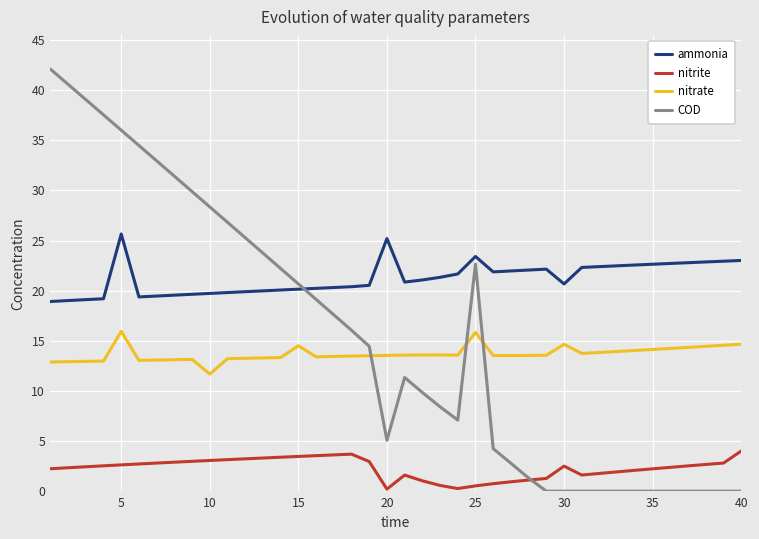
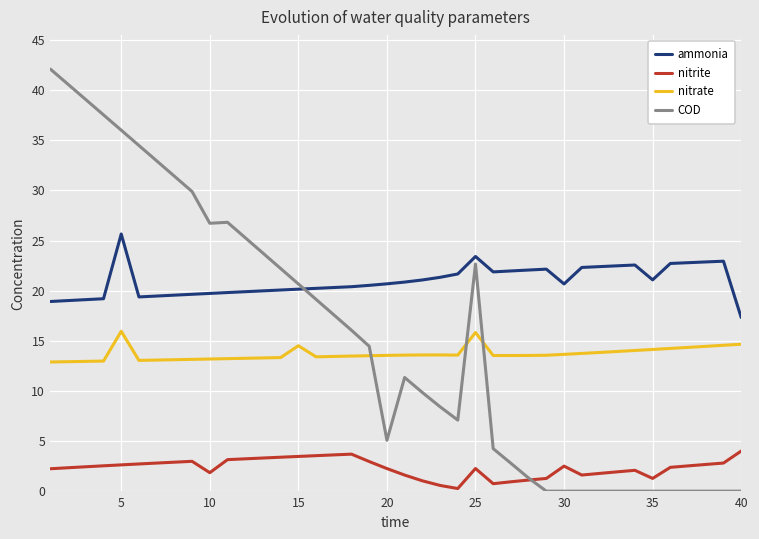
nitrite, 10: 3 -> 2
nitrate, 10: 12 -> 13
COD, 10: 28 -> 27
ammonia, 20: 25 -> 21
nitrite, 20: 0 -> 2
nitrite, 25: 1 -> 2
nitrate, 30: 15 -> 14
ammonia, 35: 23 -> 21
nitrite, 35: 2 -> 1
ammonia, 40: 23 -> 17
